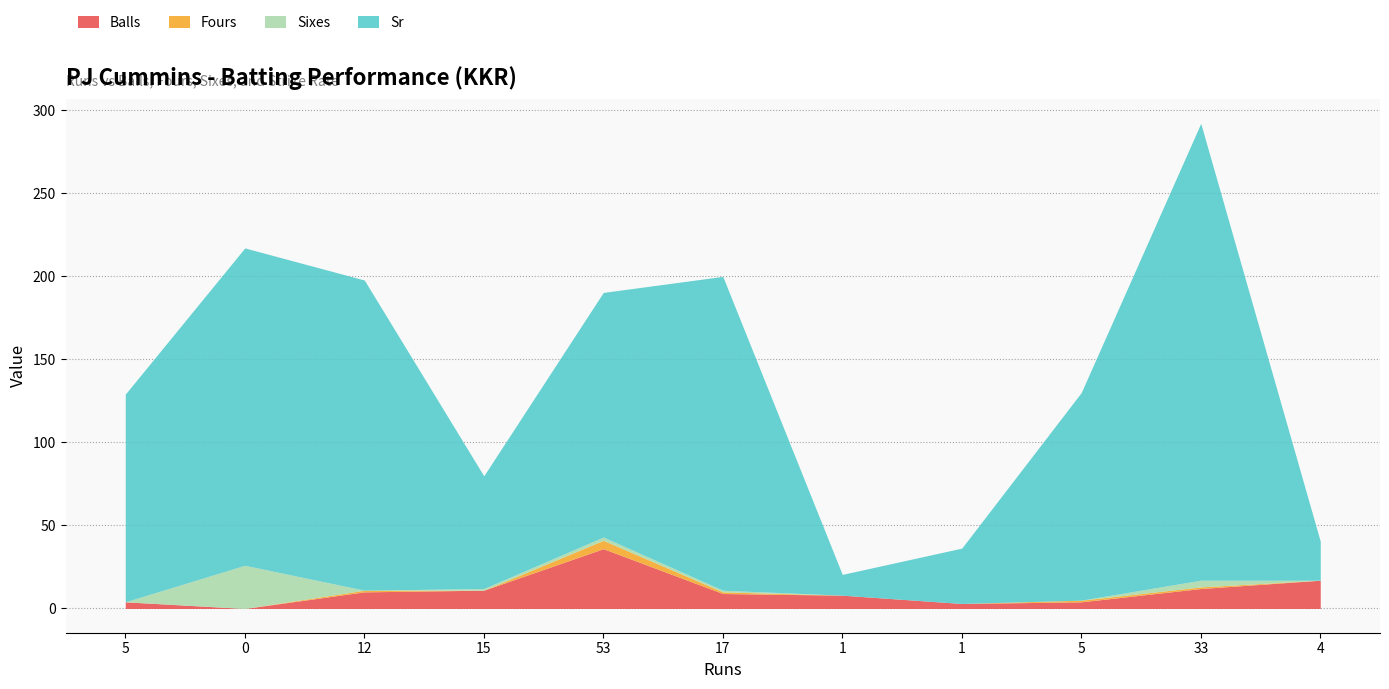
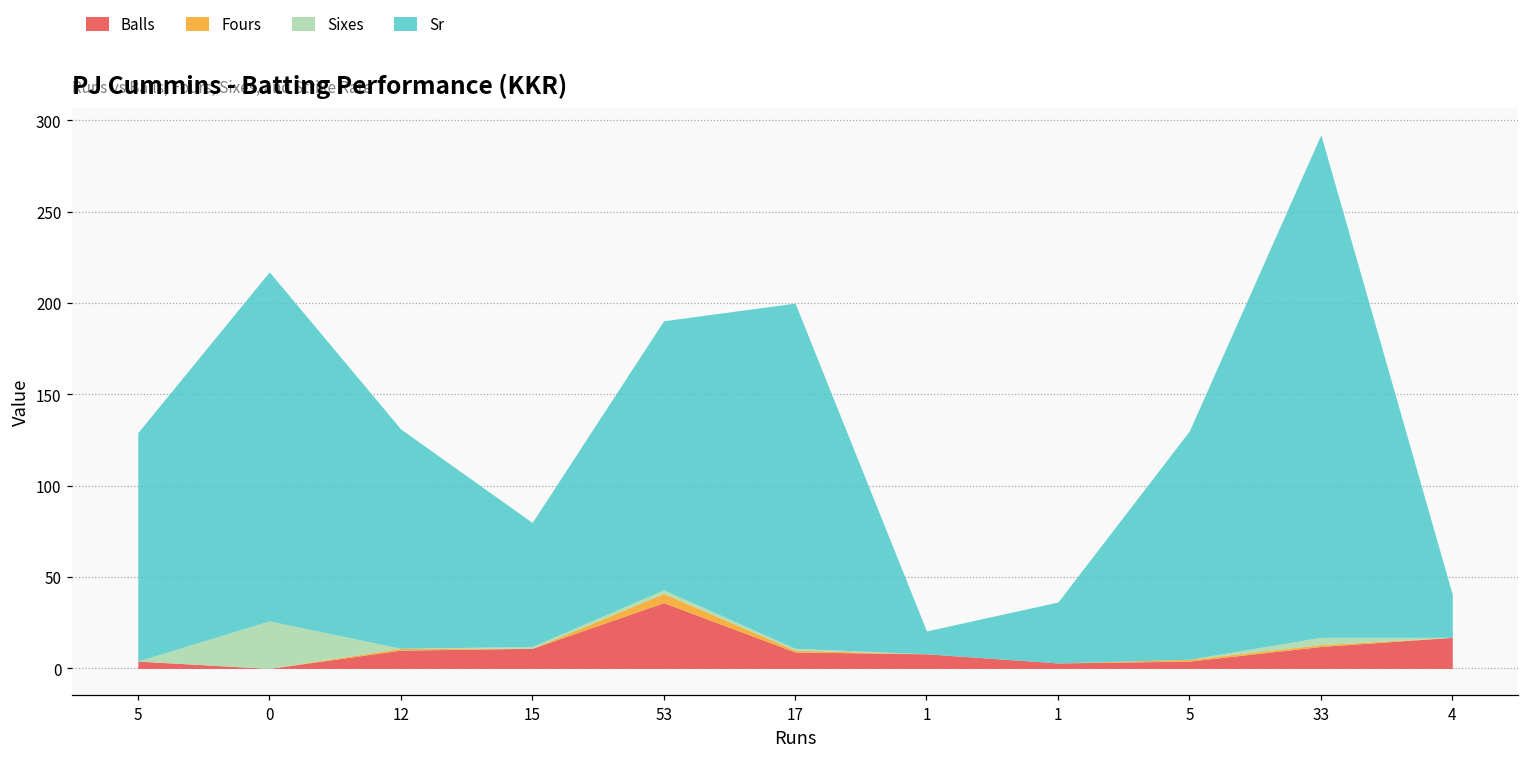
Sr, 12: 187 -> 120
